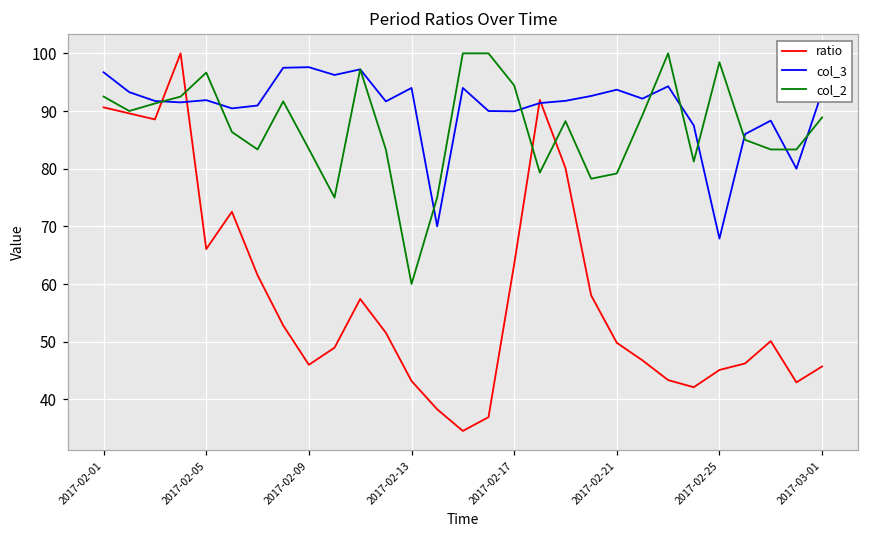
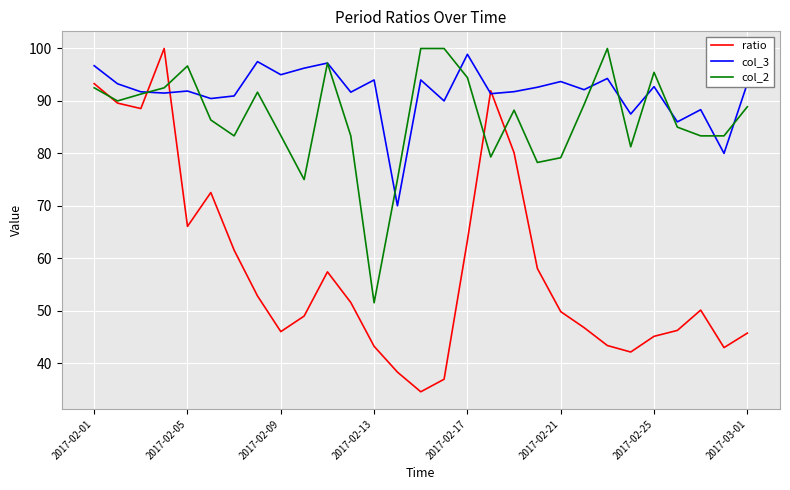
ratio, 2017-02-01: 91 -> 93
col_3, 2017-02-09: 98 -> 95
col_2, 2017-02-13: 60 -> 52
col_3, 2017-02-17: 90 -> 99
col_3, 2017-02-25: 68 -> 93
col_2, 2017-02-25: 98 -> 95
